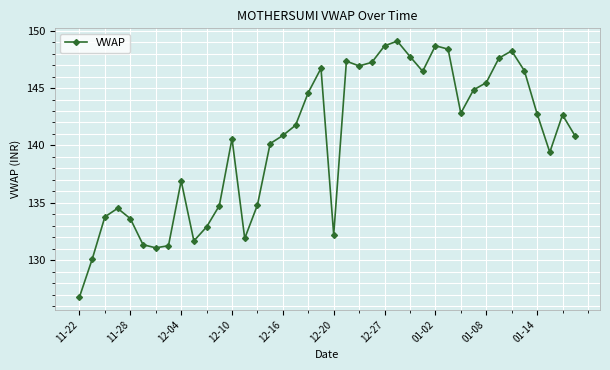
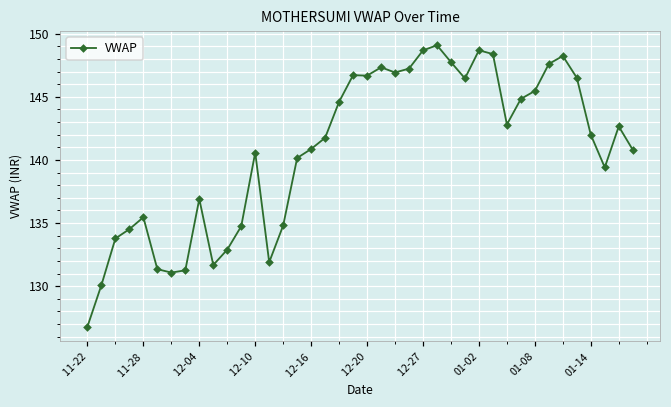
11-28: 133.6 -> 135.5
12-20: 132.2 -> 146.7
01-14: 142.8 -> 142.0
